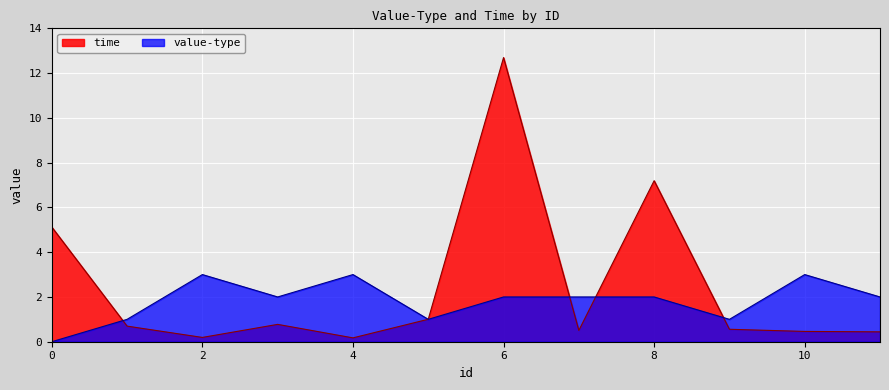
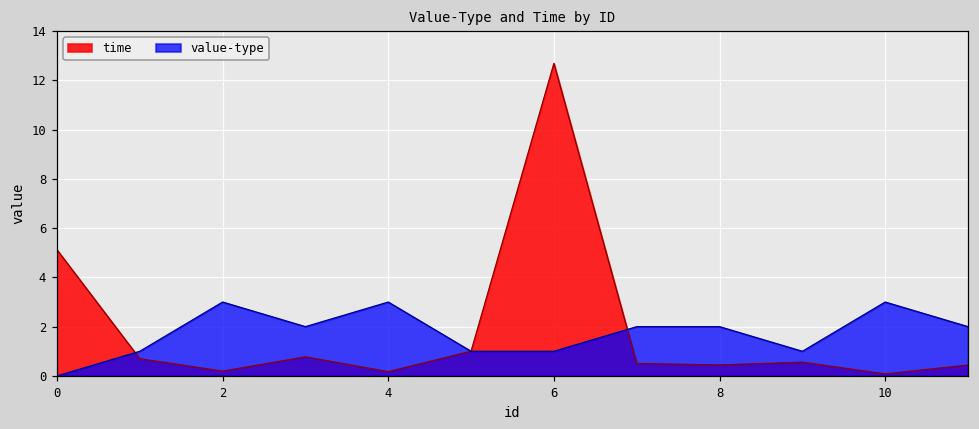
value-type, 6: 2 -> 1
time, 8: 7.2 -> 0.4
time, 10: 0.5 -> 0.1
